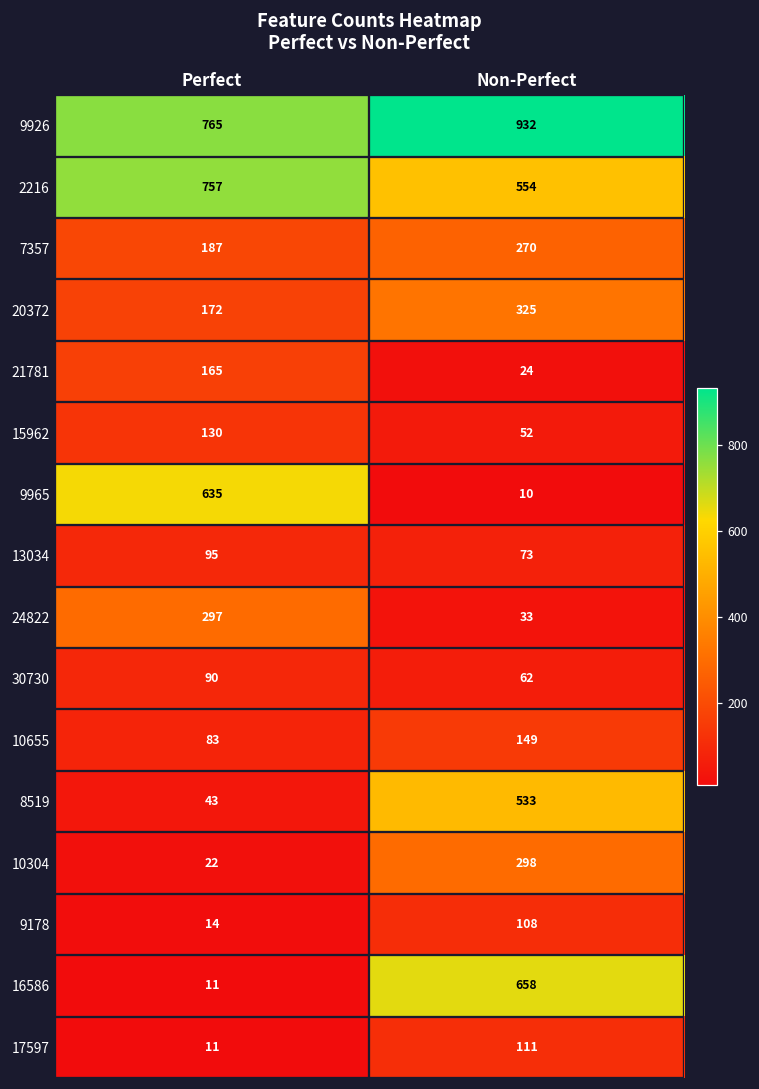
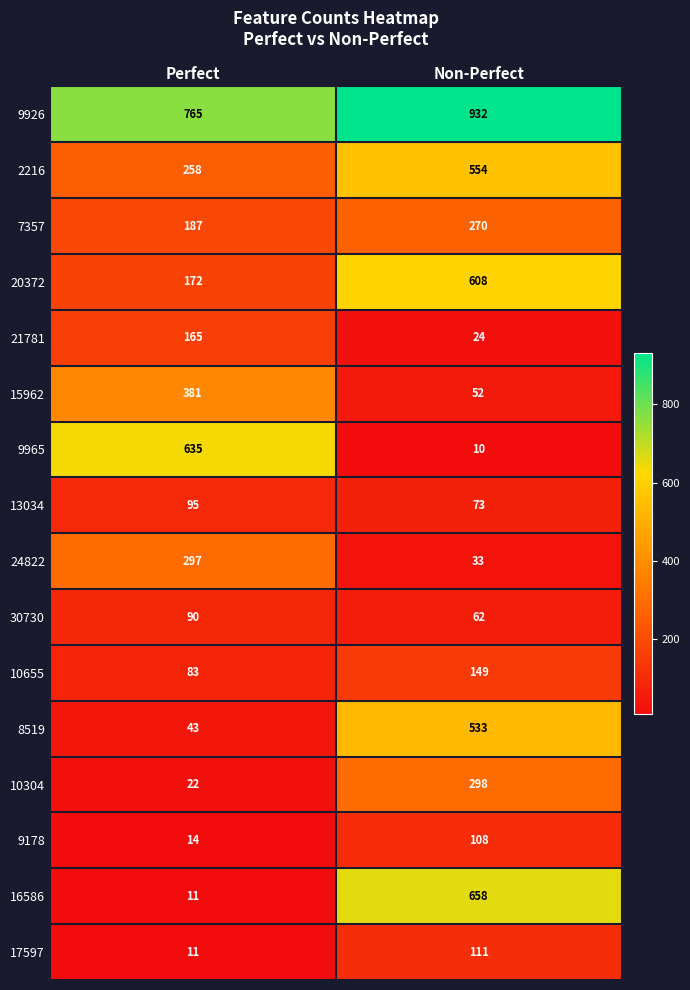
2216, Perfect: 757 -> 258
20372, Non-Perfect: 325 -> 608
15962, Perfect: 130 -> 381
